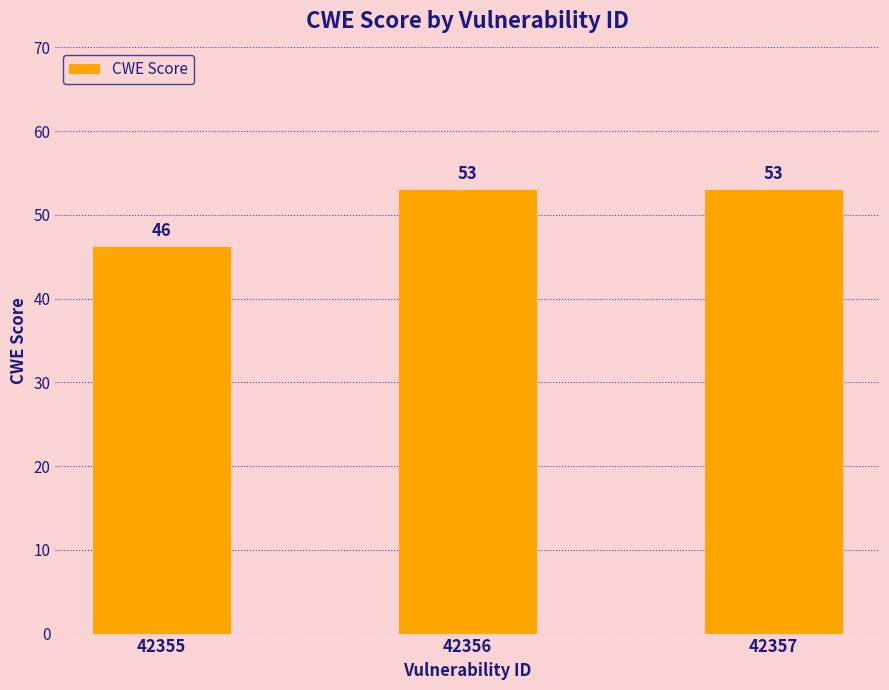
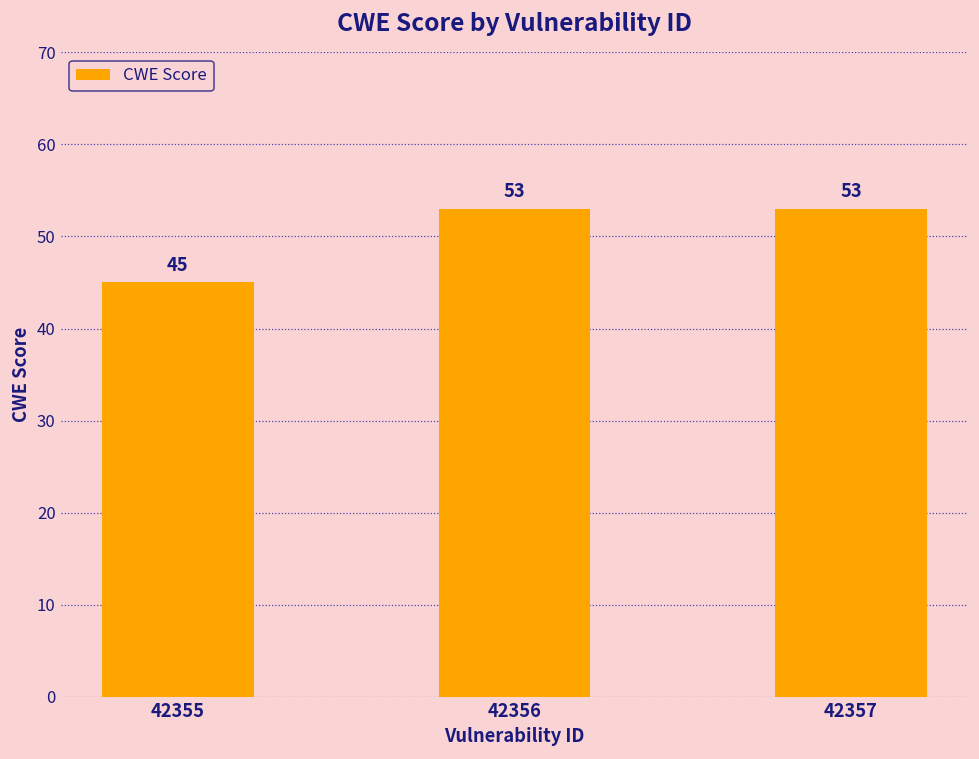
42355: 46 -> 45
